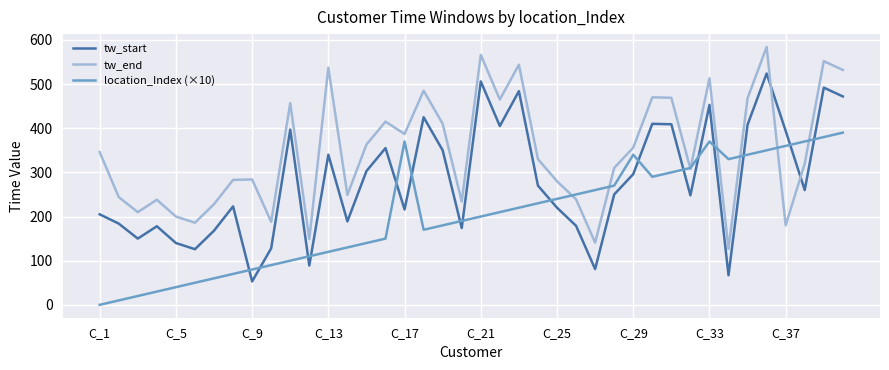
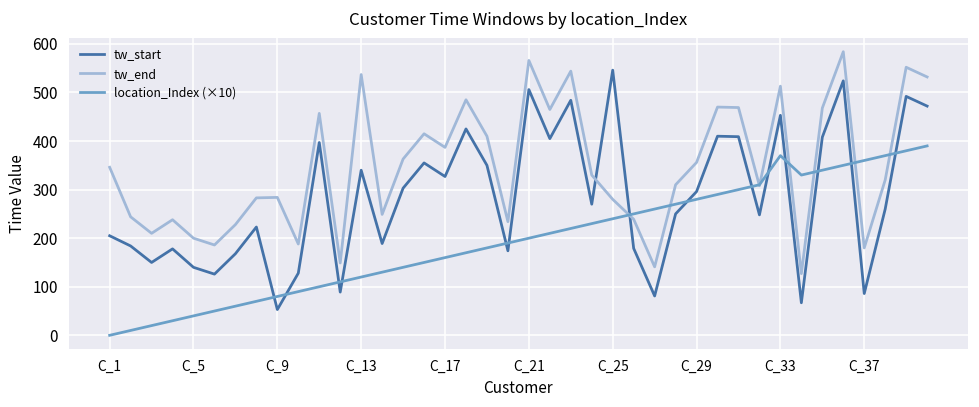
tw_start, C_17: 220 -> 330
location_Index (×10), C_17: 370 -> 160
tw_start, C_25: 220 -> 550
location_Index (×10), C_29: 340 -> 280
tw_start, C_37: 390 -> 90
